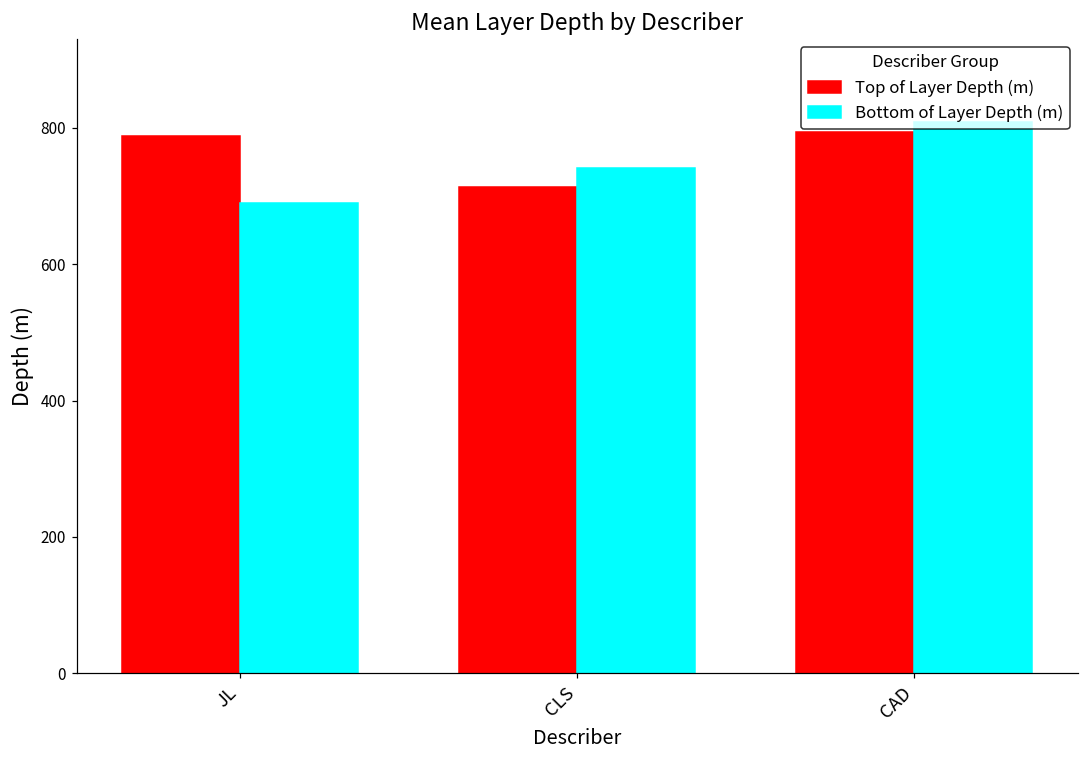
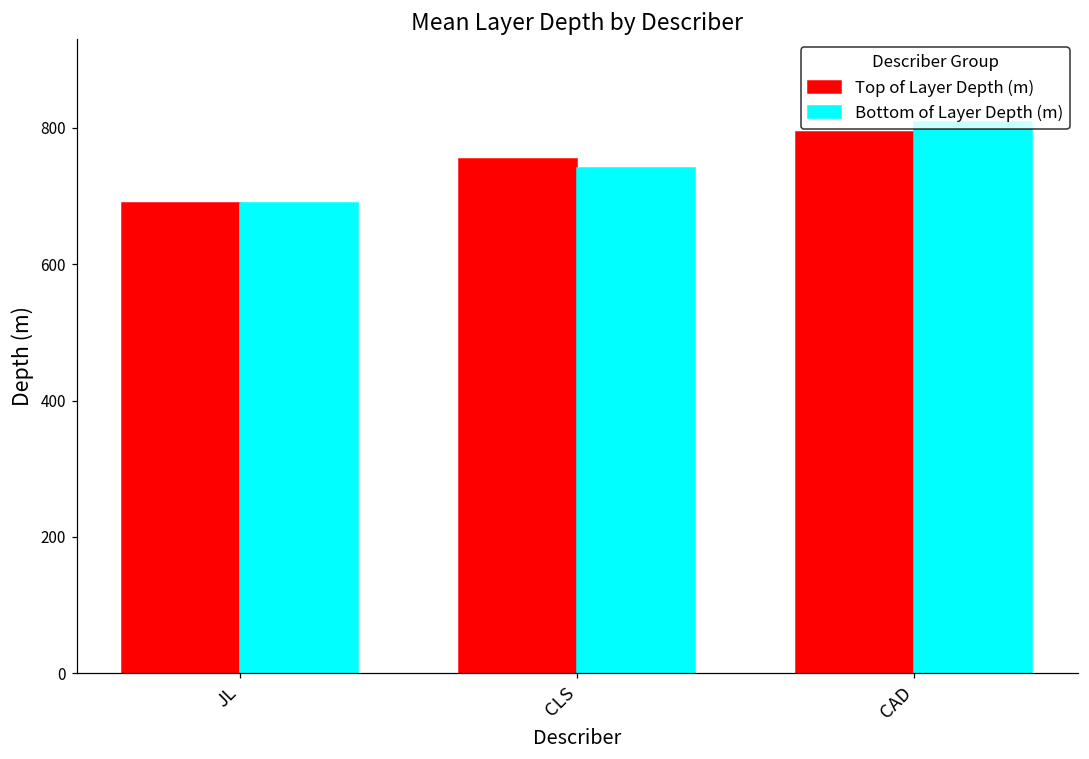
Top of Layer Depth (m), JL: 790 -> 690
Top of Layer Depth (m), CLS: 710 -> 750
